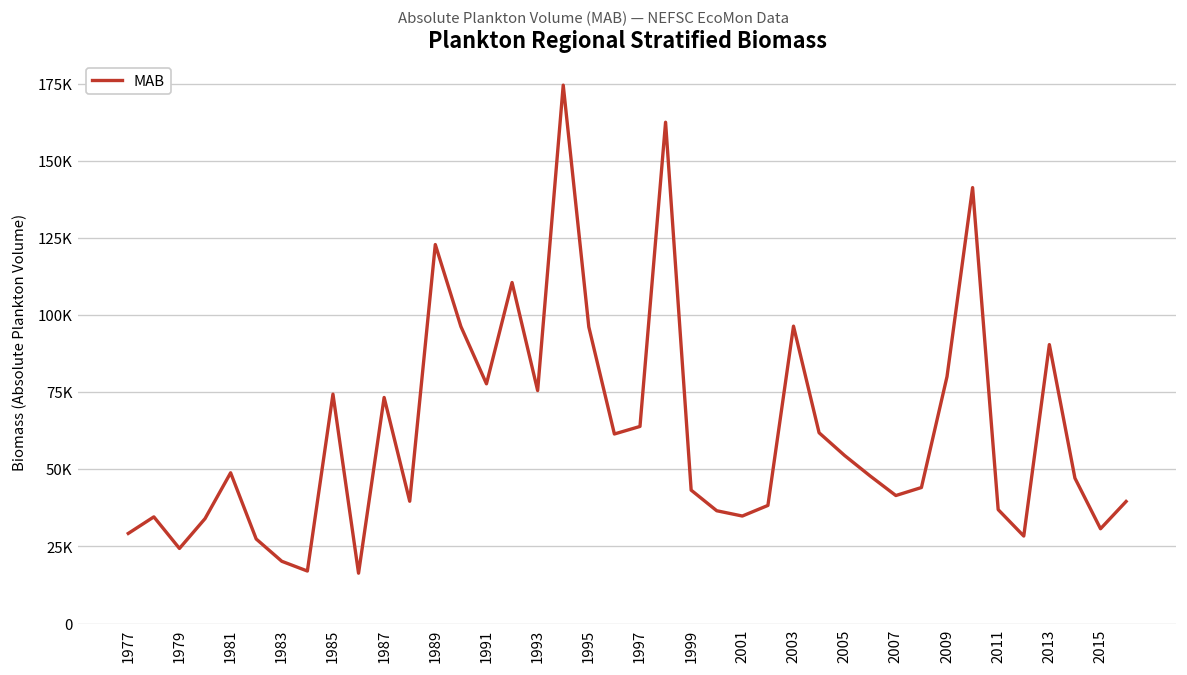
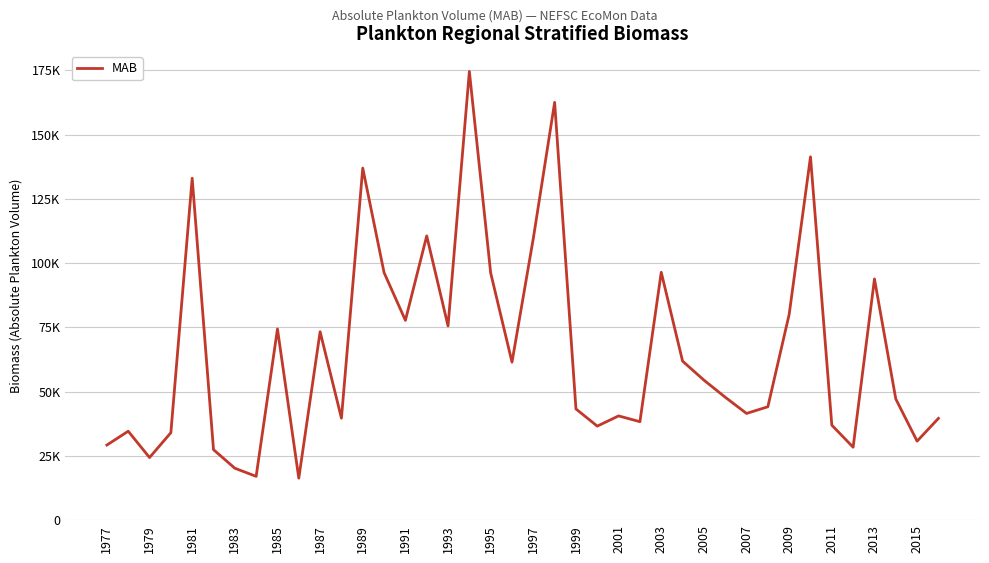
1981: 49000 -> 133000
1989: 123000 -> 137000
1997: 64000 -> 110000
2001: 35000 -> 41000
2013: 90000 -> 94000
